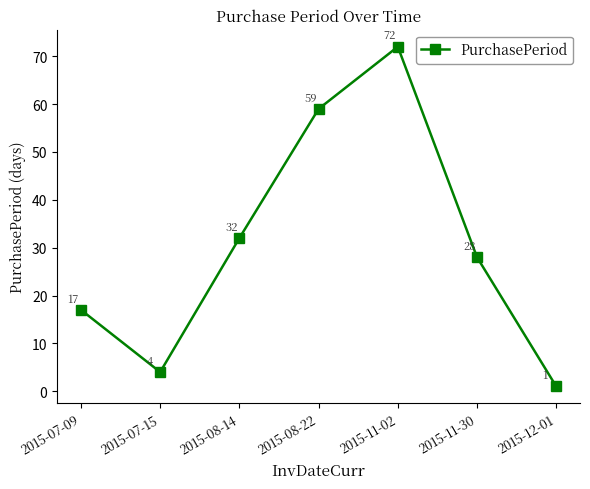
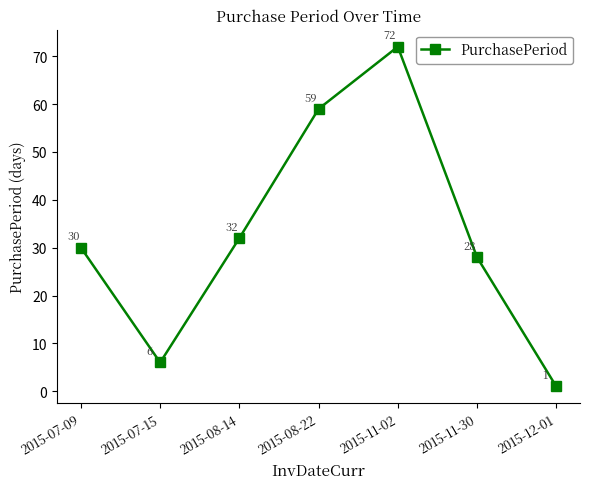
2015-07-09: 17 -> 30
2015-07-15: 4 -> 6
